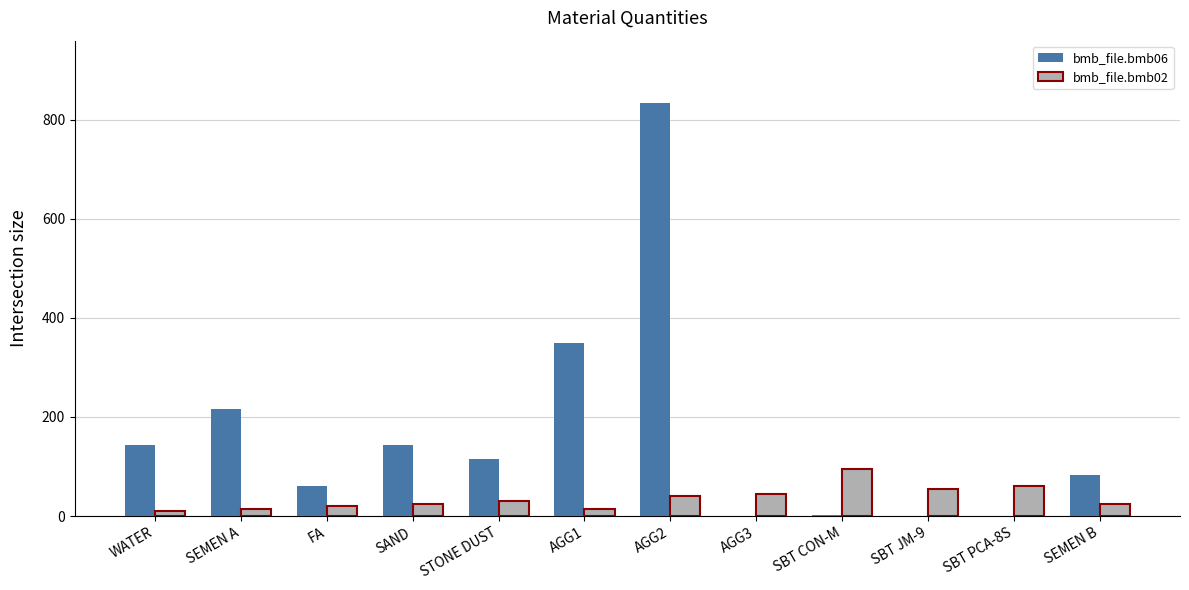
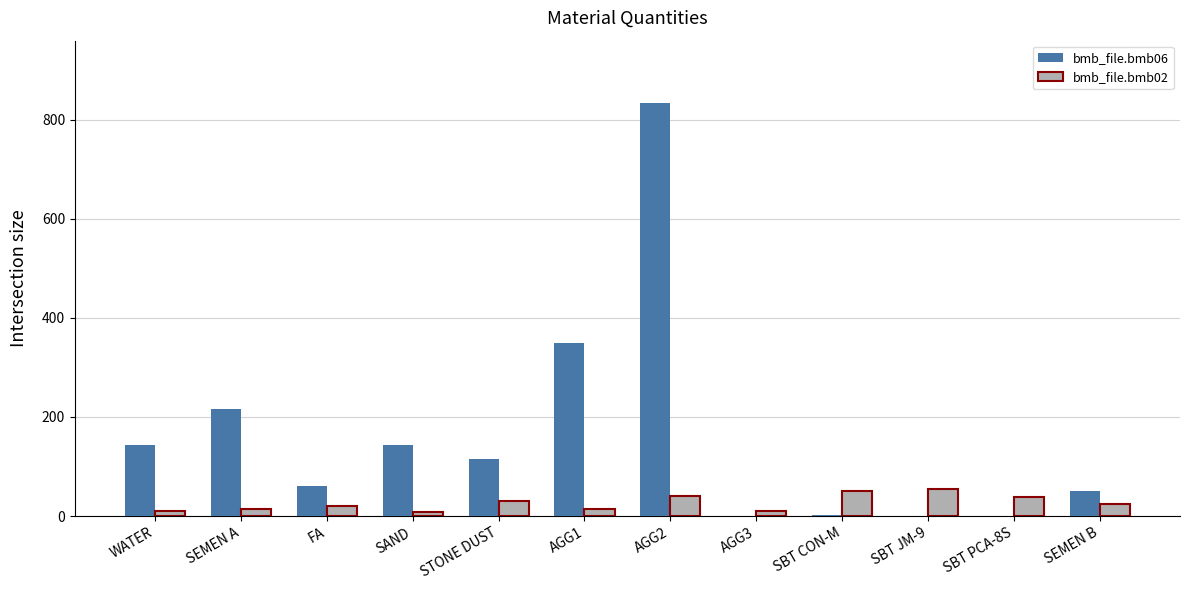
bmb_file.bmb02, SAND: 30 -> 10
bmb_file.bmb02, AGG3: 50 -> 10
bmb_file.bmb02, SBT CON-M: 90 -> 50
bmb_file.bmb02, SBT PCA-8S: 60 -> 40
bmb_file.bmb06, SEMEN B: 80 -> 50
